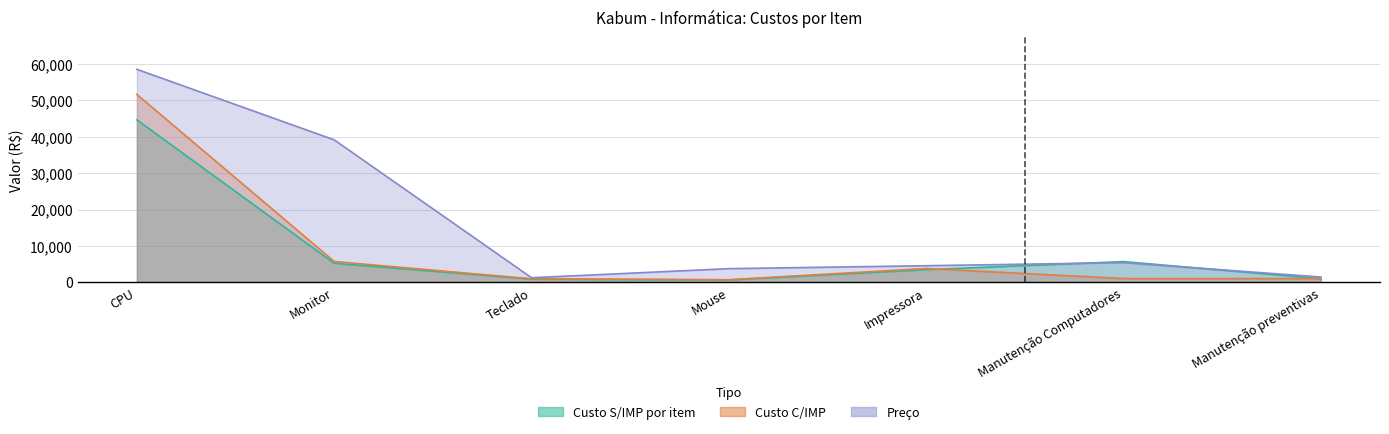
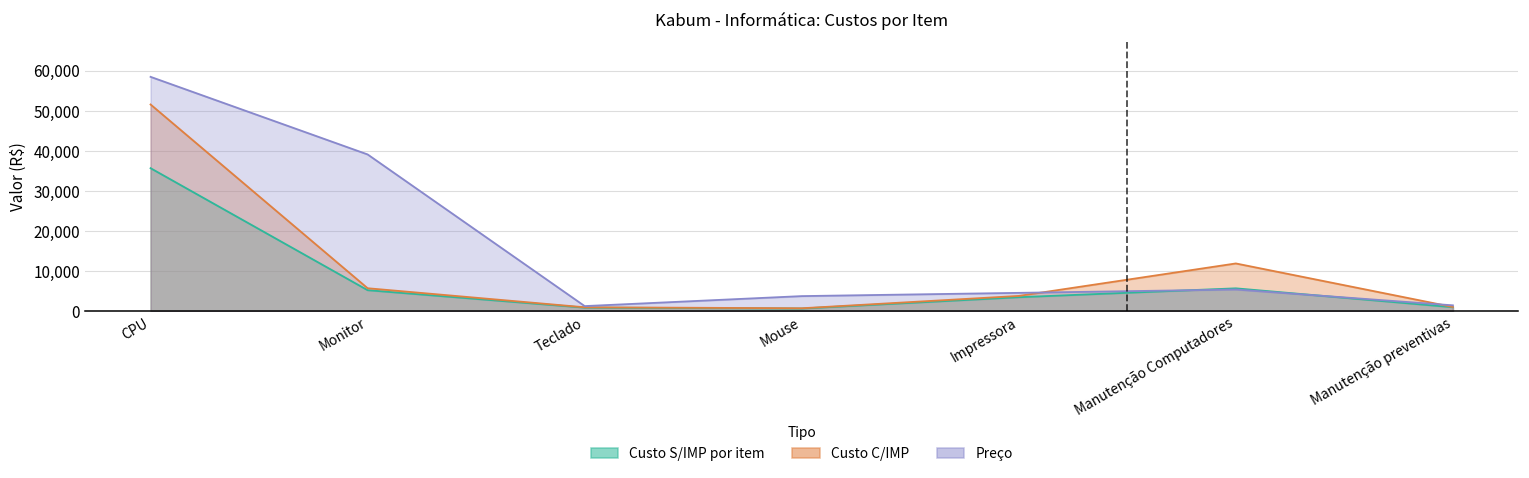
Custo S/IMP por item, CPU: 45,000 -> 36,000
Custo C/IMP, Manutenção Computadores: 1,000 -> 12,000
